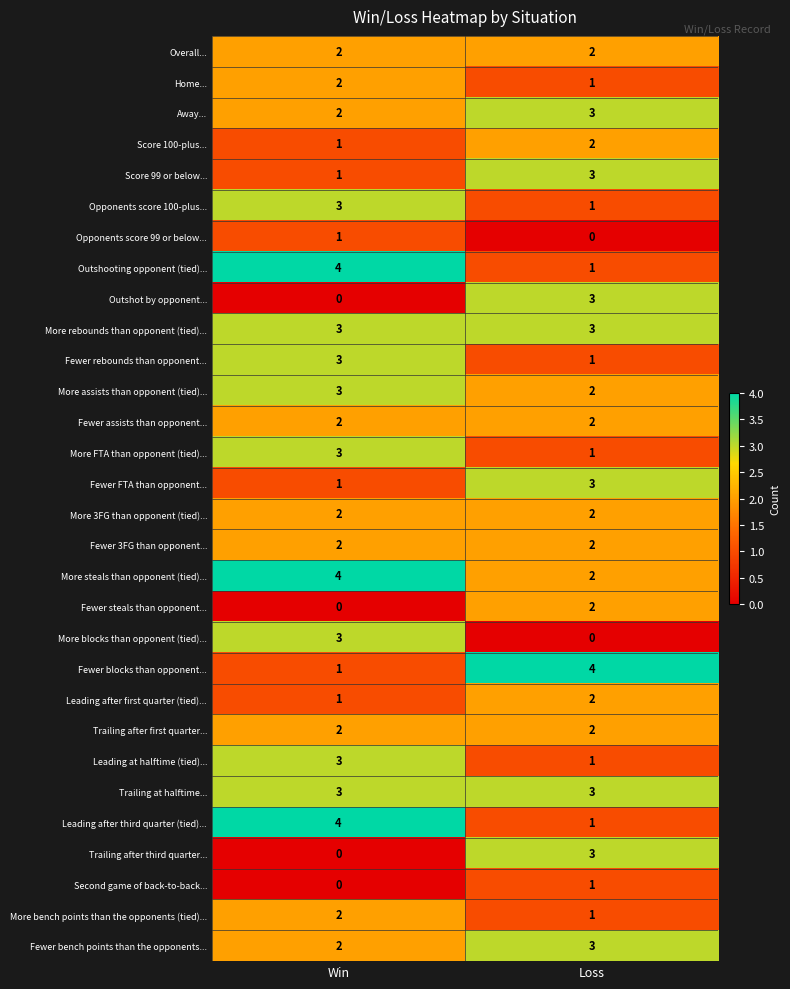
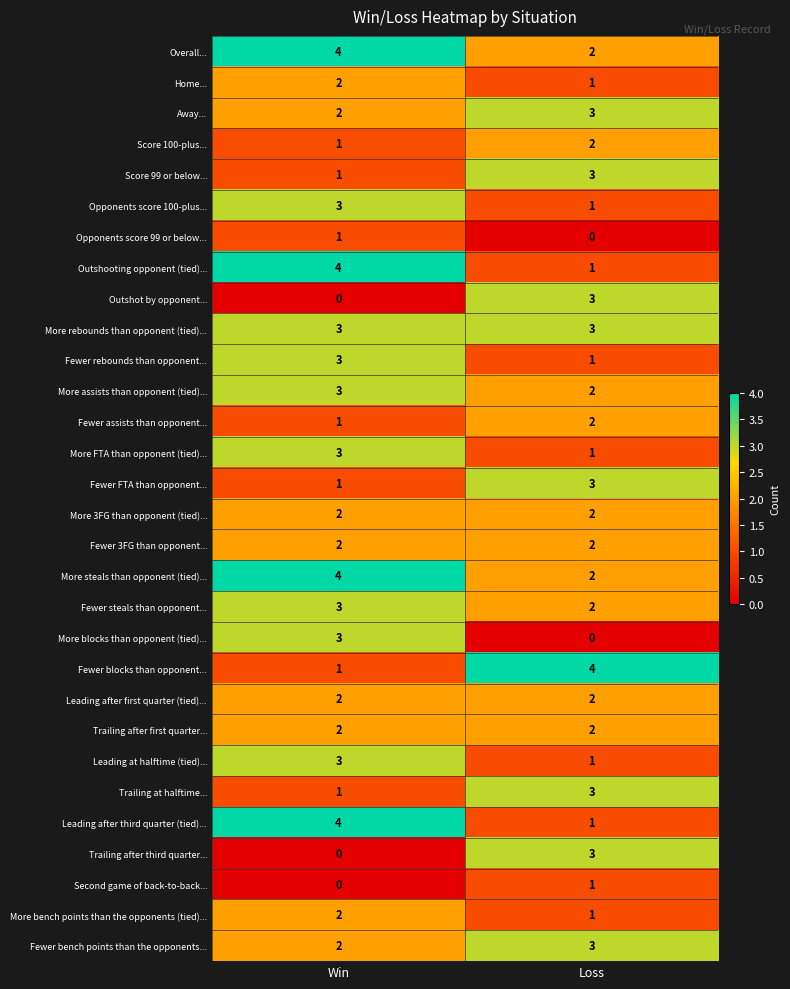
Overall..., Win: 2 -> 4
Fewer assists than opponent..., Win: 2 -> 1
Fewer steals than opponent..., Win: 0 -> 3
Leading after first quarter (tied)..., Win: 1 -> 2
Trailing at halftime..., Win: 3 -> 1
